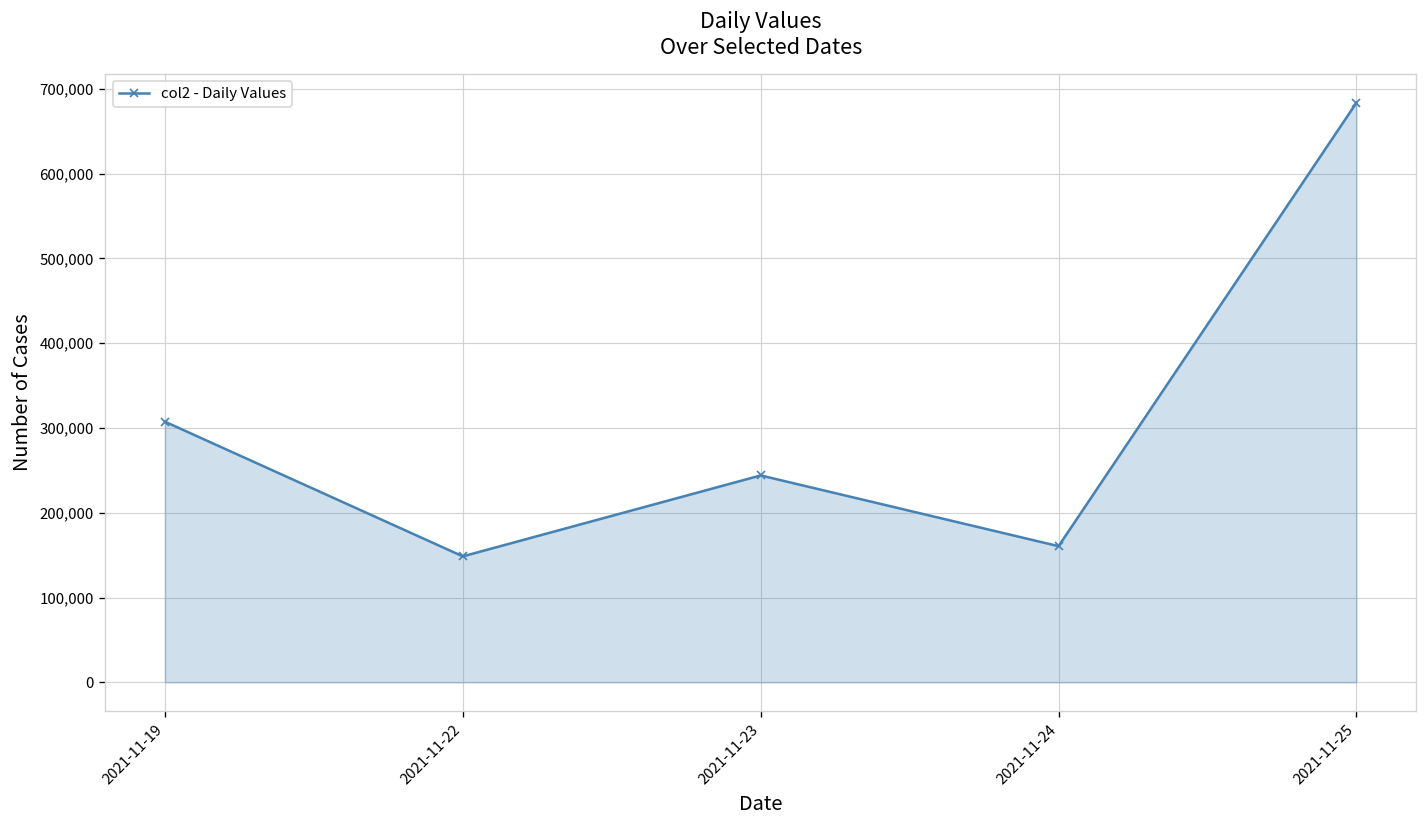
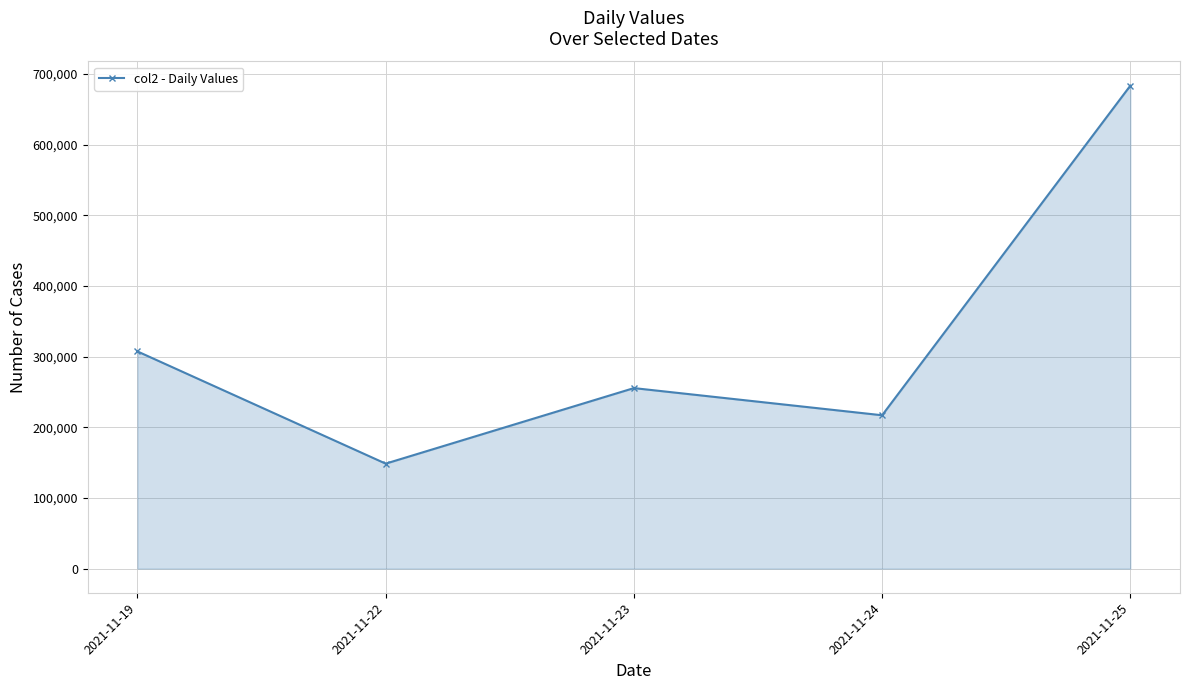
2021-11-23: 240,000 -> 260,000
2021-11-24: 160,000 -> 220,000
